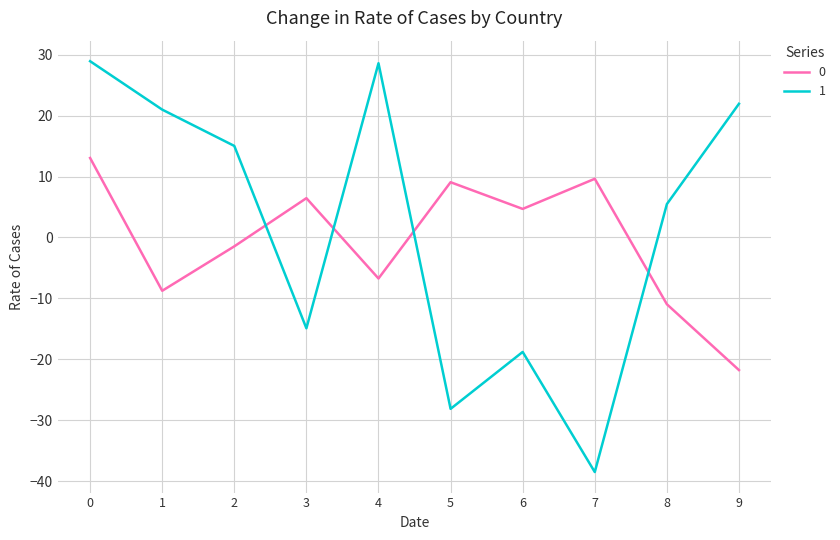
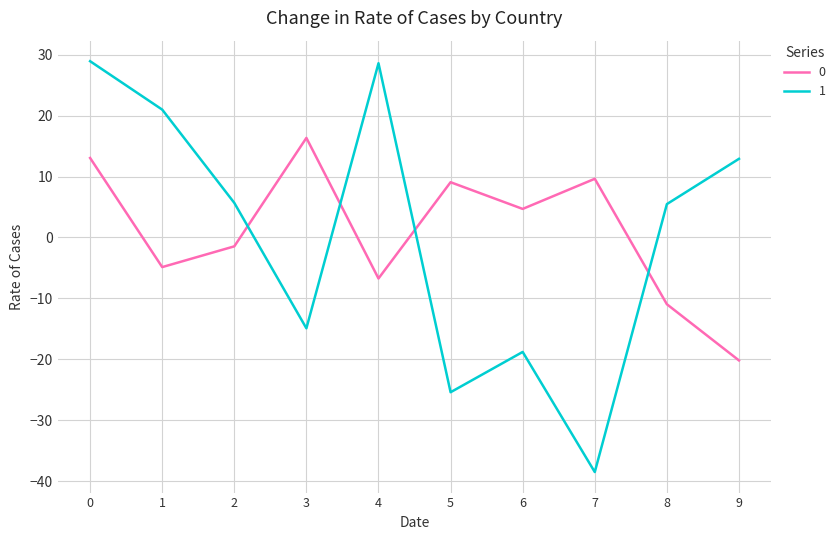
0, 1: -9 -> -5
1, 2: 15 -> 6
0, 3: 6 -> 16
1, 5: -28 -> -25
0, 9: -22 -> -20
1, 9: 22 -> 13
